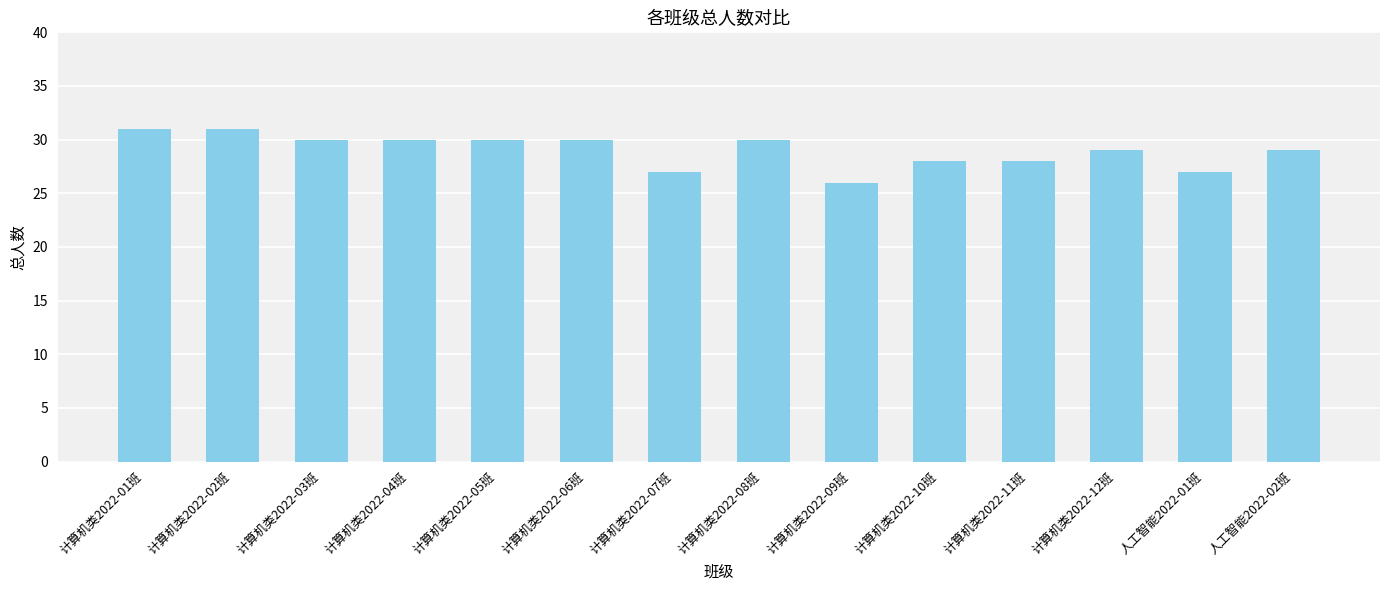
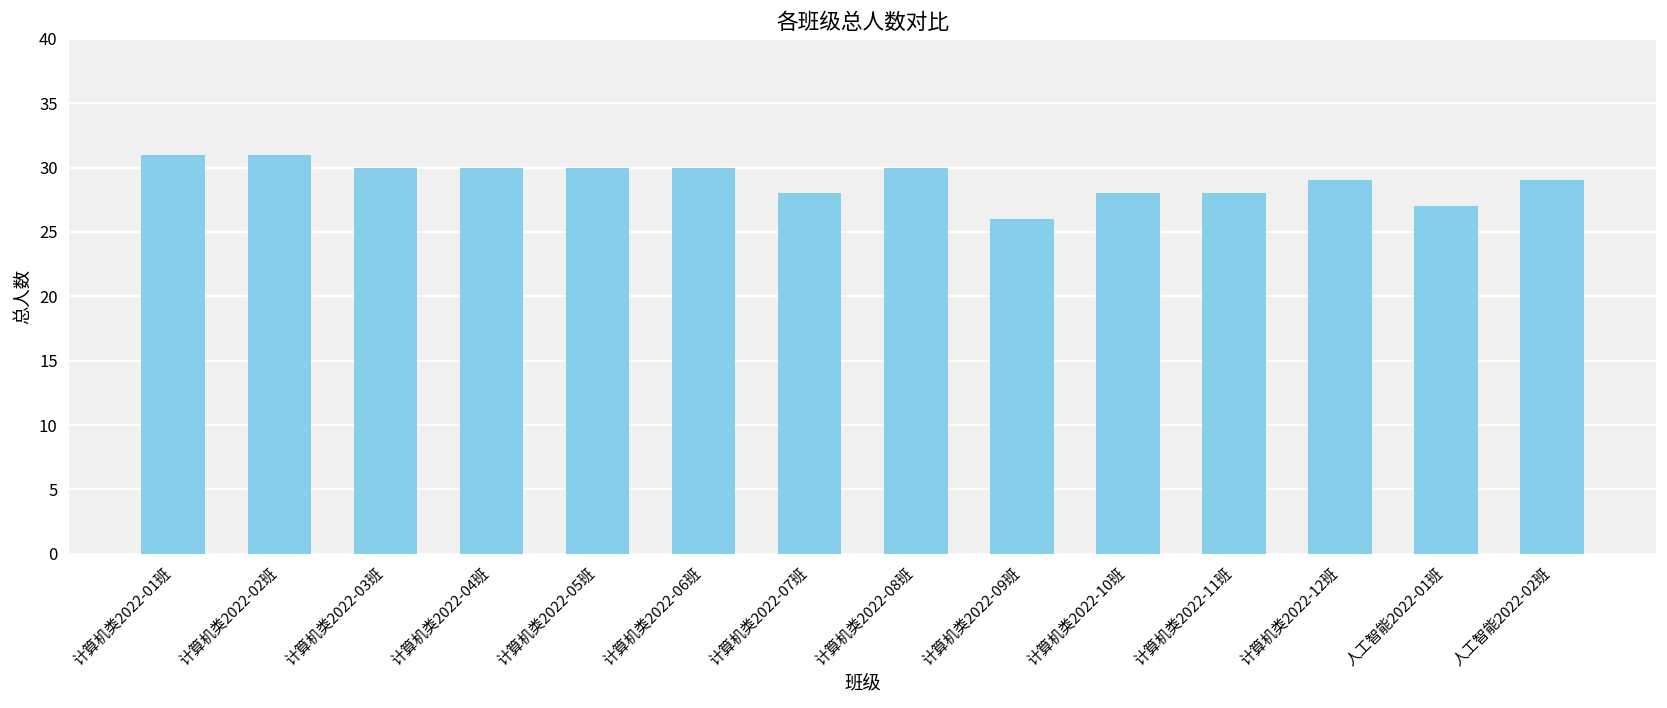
计算机类2022-07班: 27 -> 28
